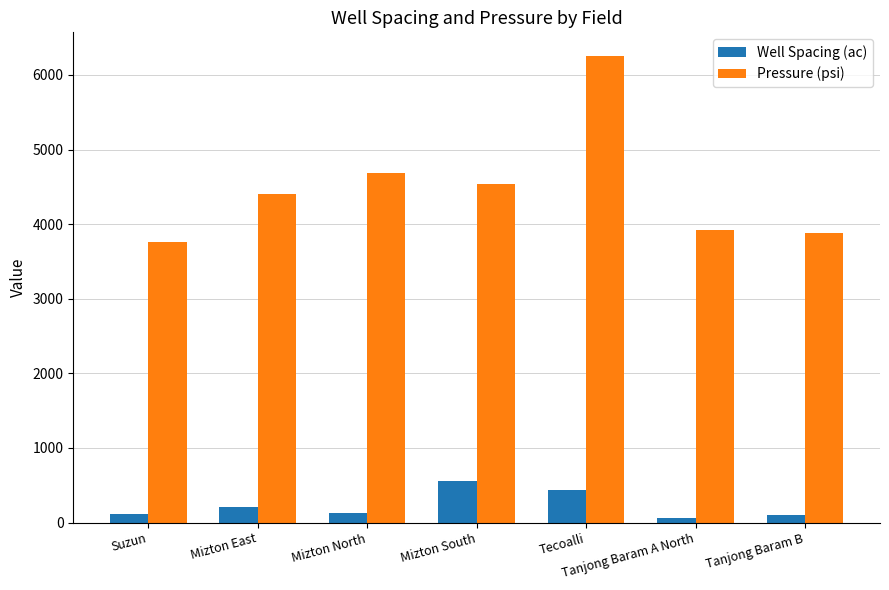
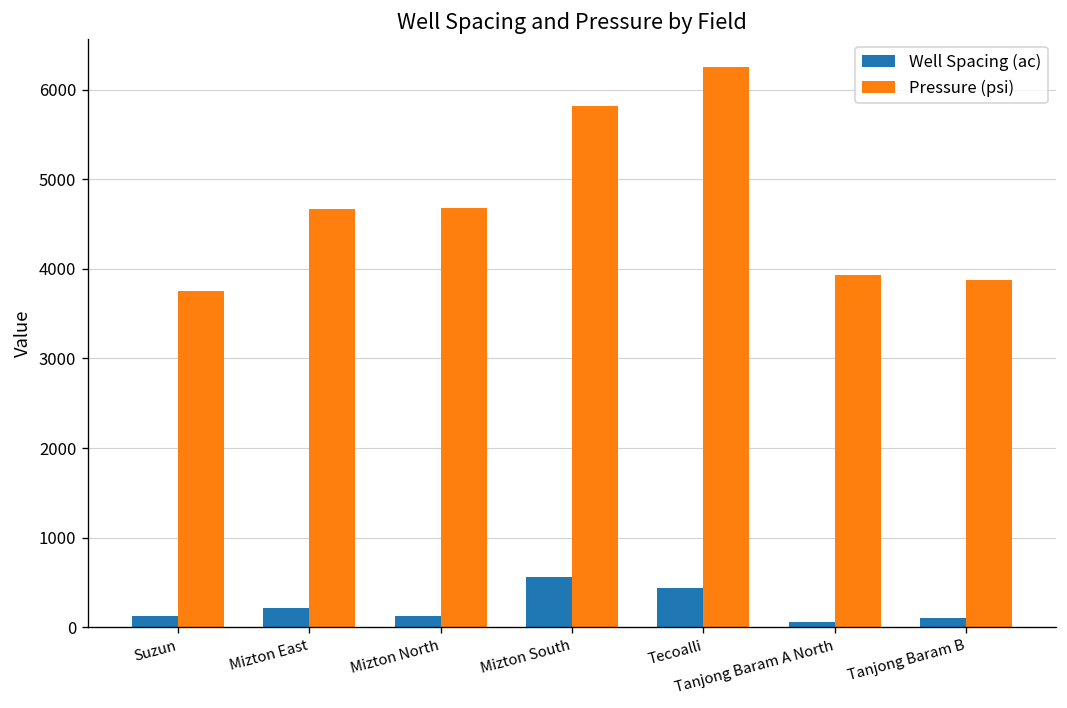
Pressure (psi), Mizton East: 4400 -> 4700
Pressure (psi), Mizton South: 4500 -> 5800
